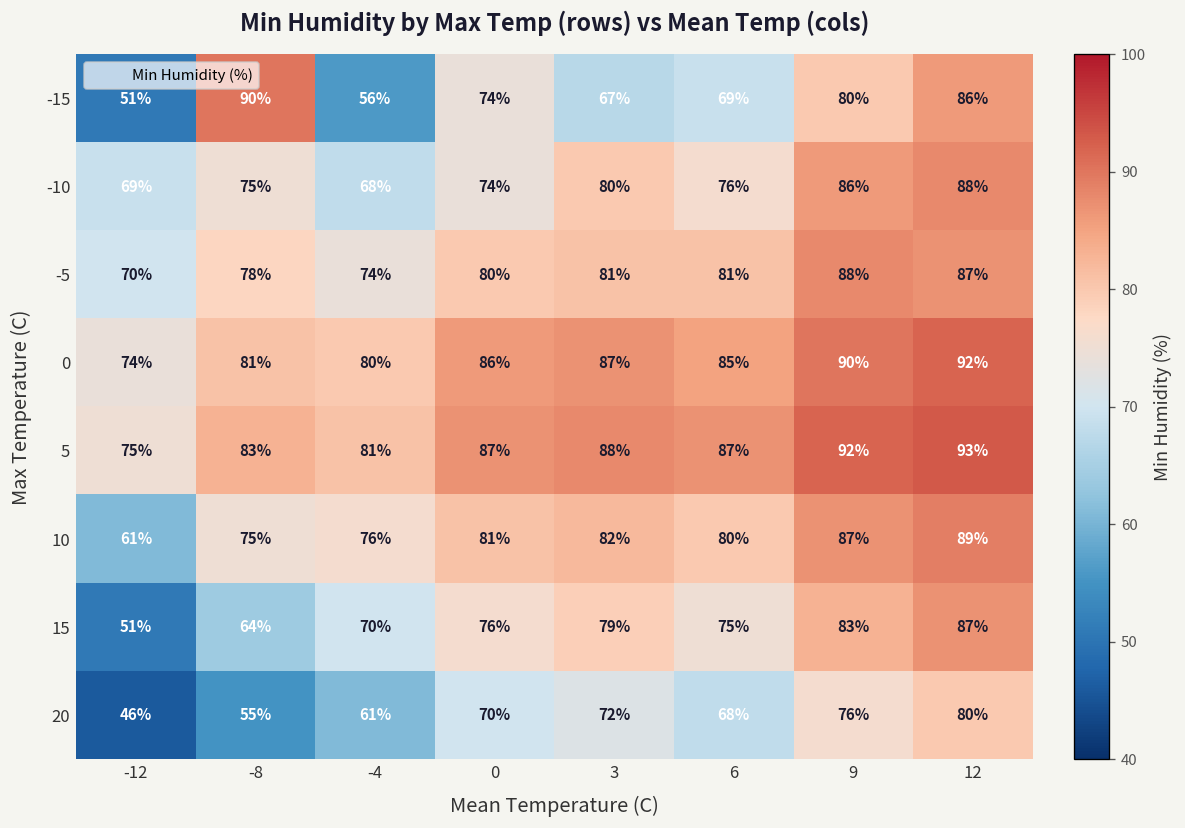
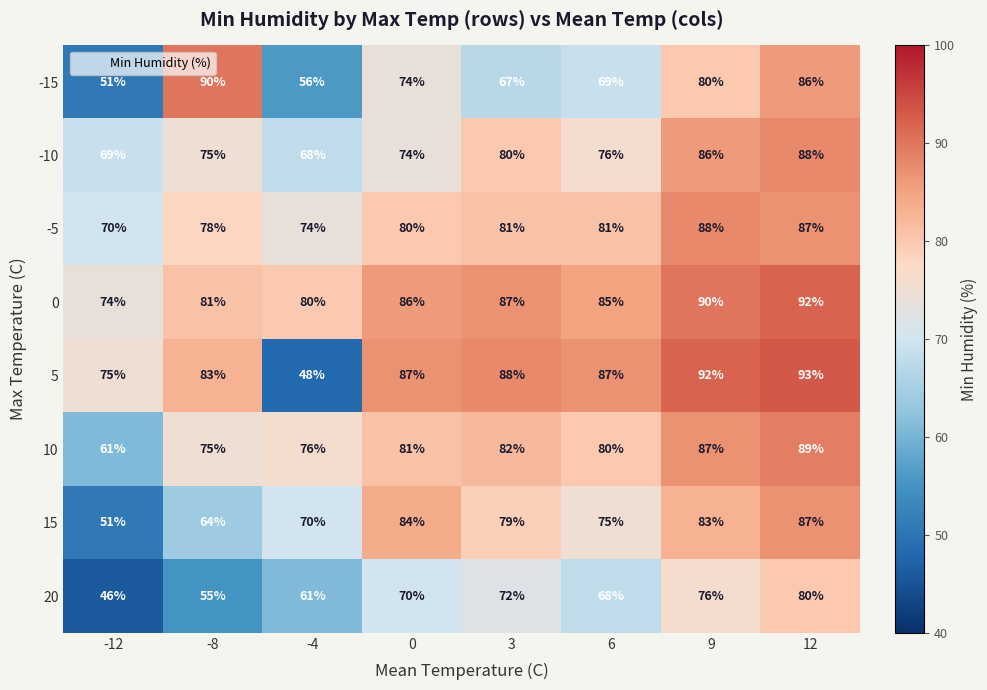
5, -4: 81% -> 48%
15, 0: 76% -> 84%
